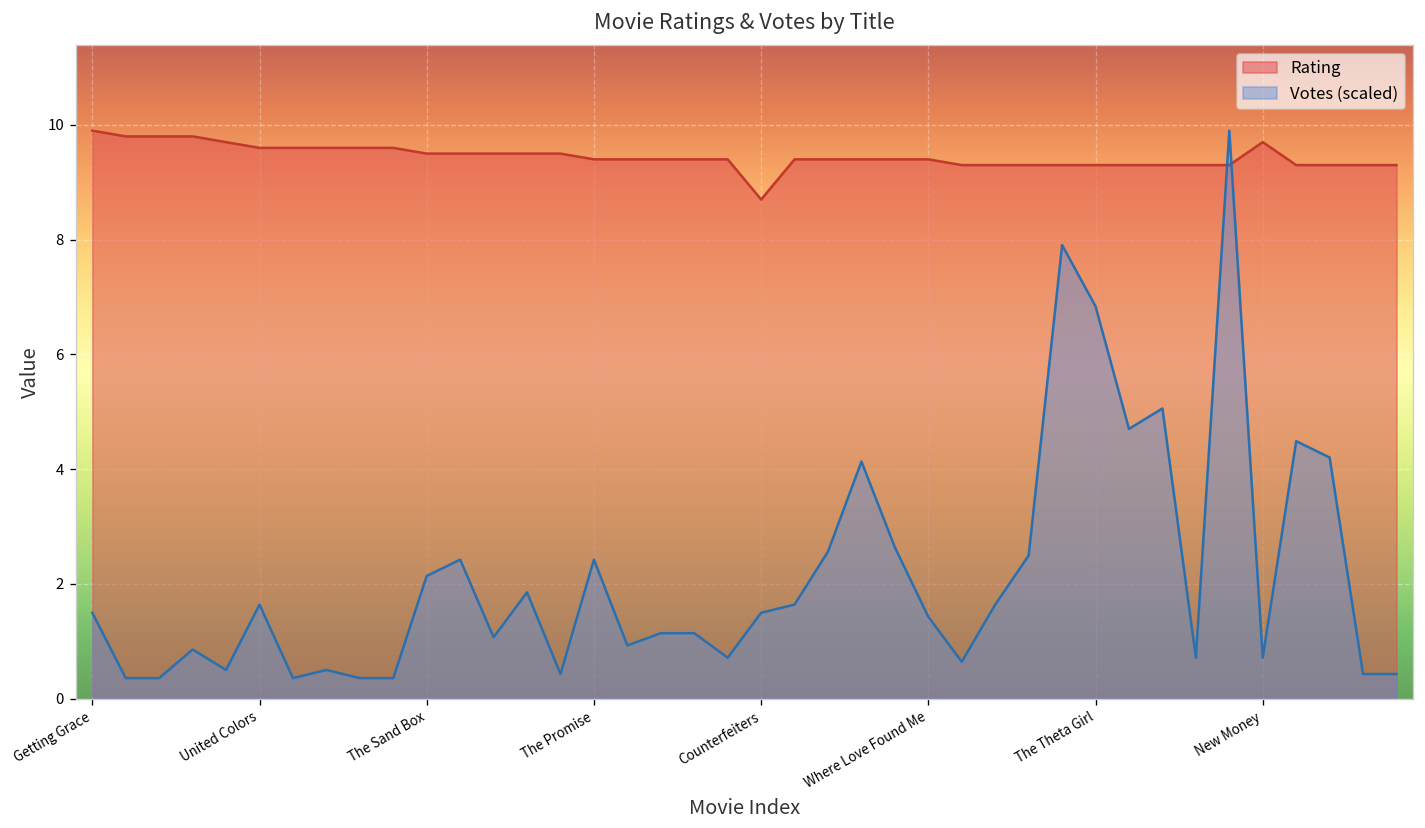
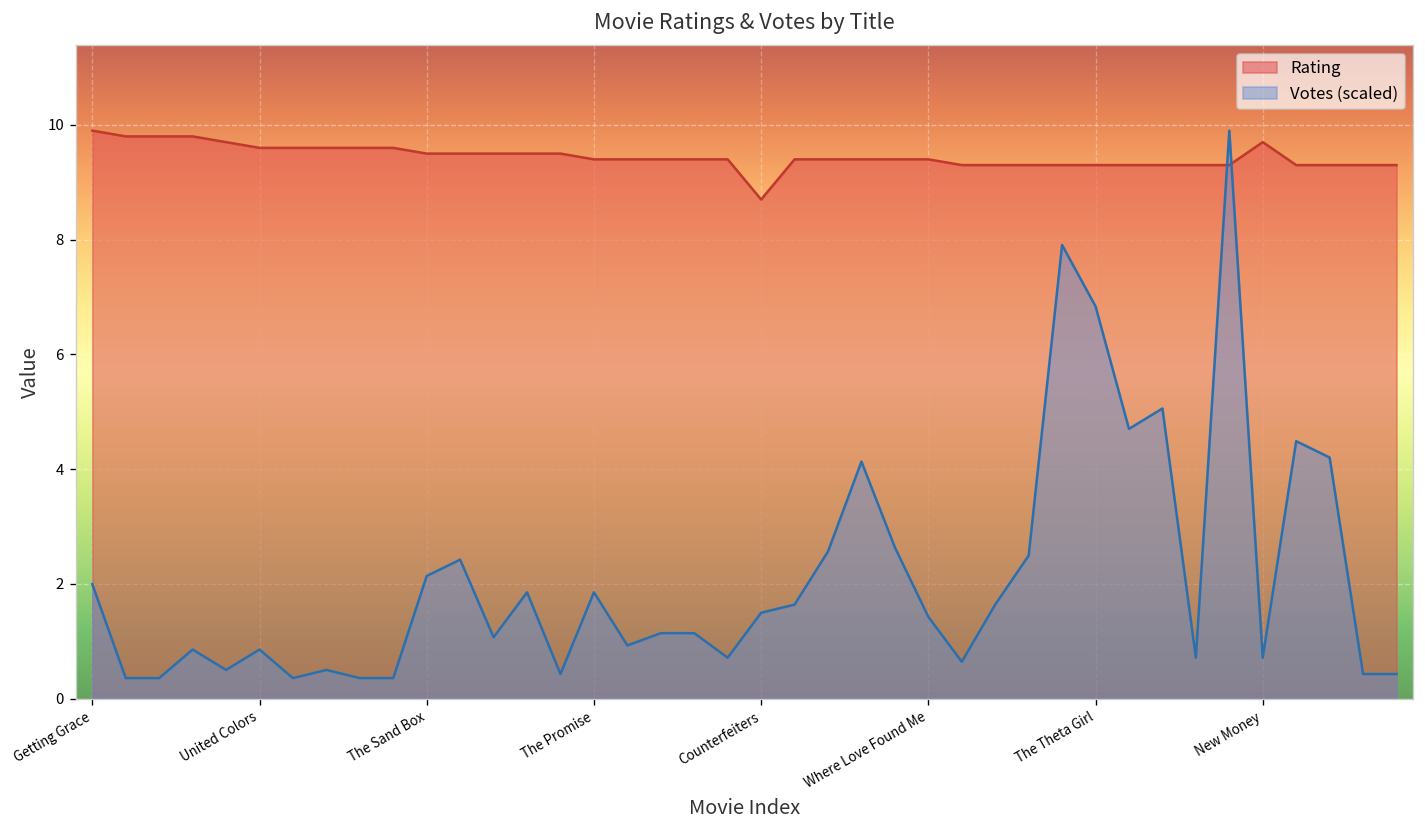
Votes (scaled), Getting Grace: 1.5 -> 2.0
Votes (scaled), United Colors: 1.6 -> 0.9
Votes (scaled), The Promise: 2.4 -> 1.9
